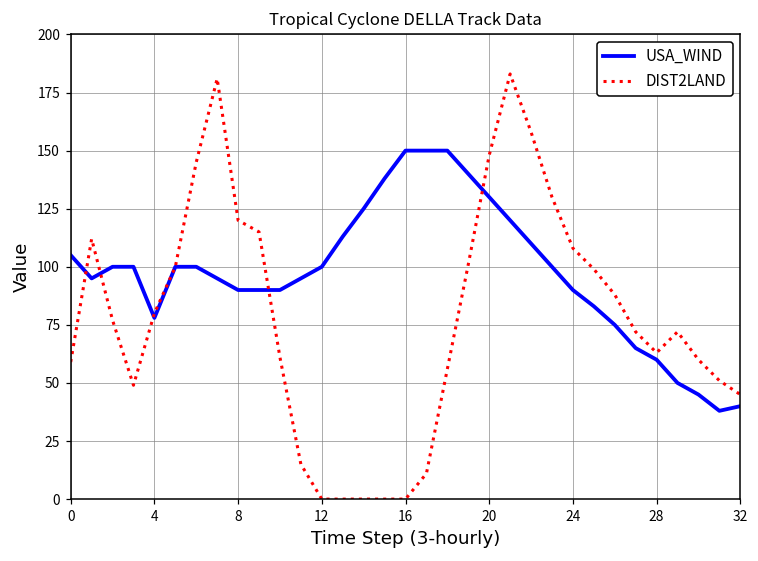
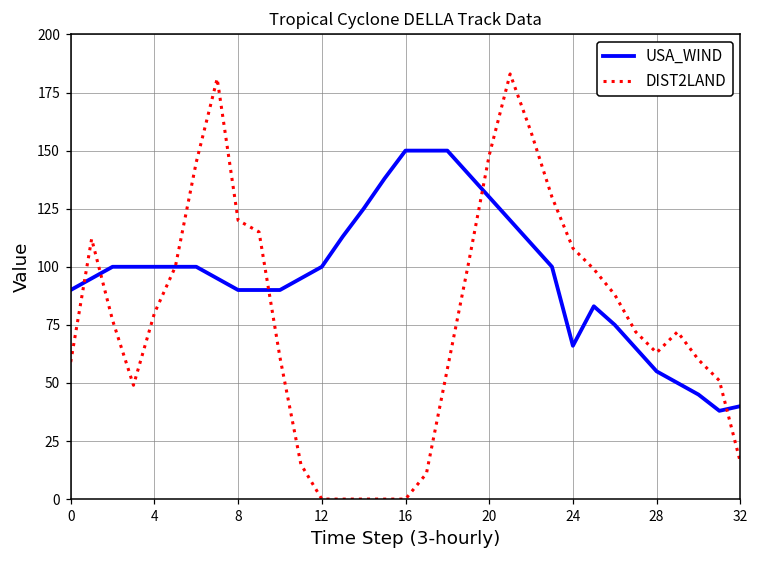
USA_WIND, 0: 105 -> 90
USA_WIND, 4: 78 -> 100
USA_WIND, 24: 90 -> 66
USA_WIND, 28: 60 -> 55
DIST2LAND, 32: 45 -> 16
